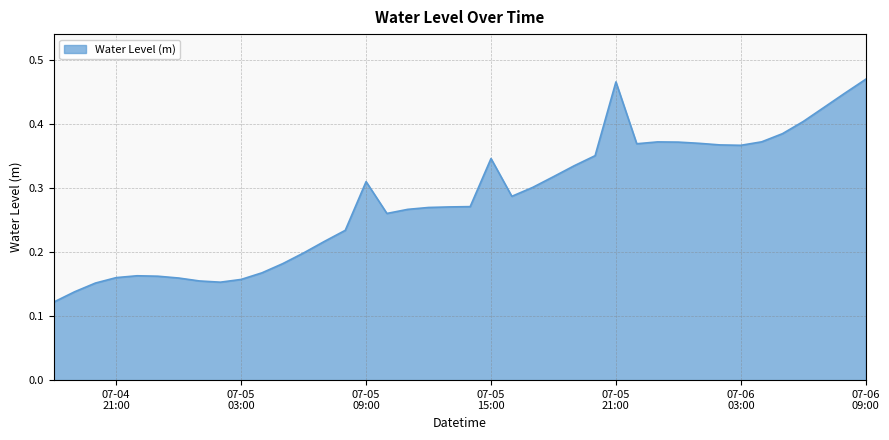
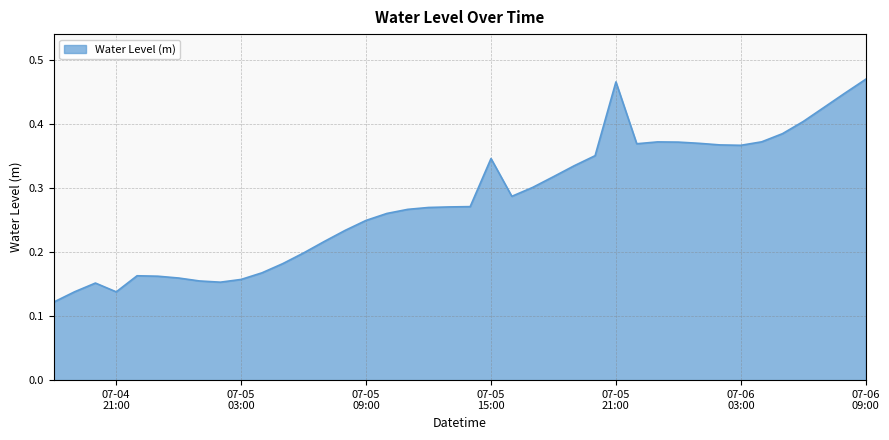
07-04 21:00: 0.16 -> 0.14
07-05 09:00: 0.31 -> 0.25
